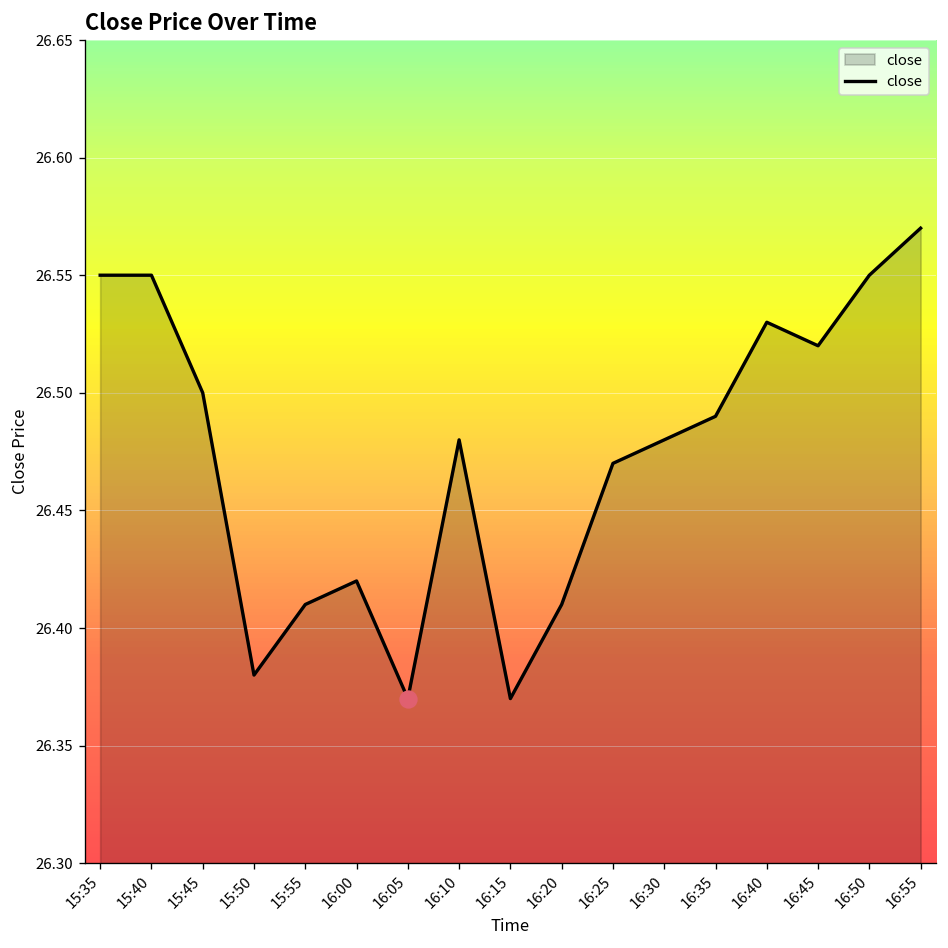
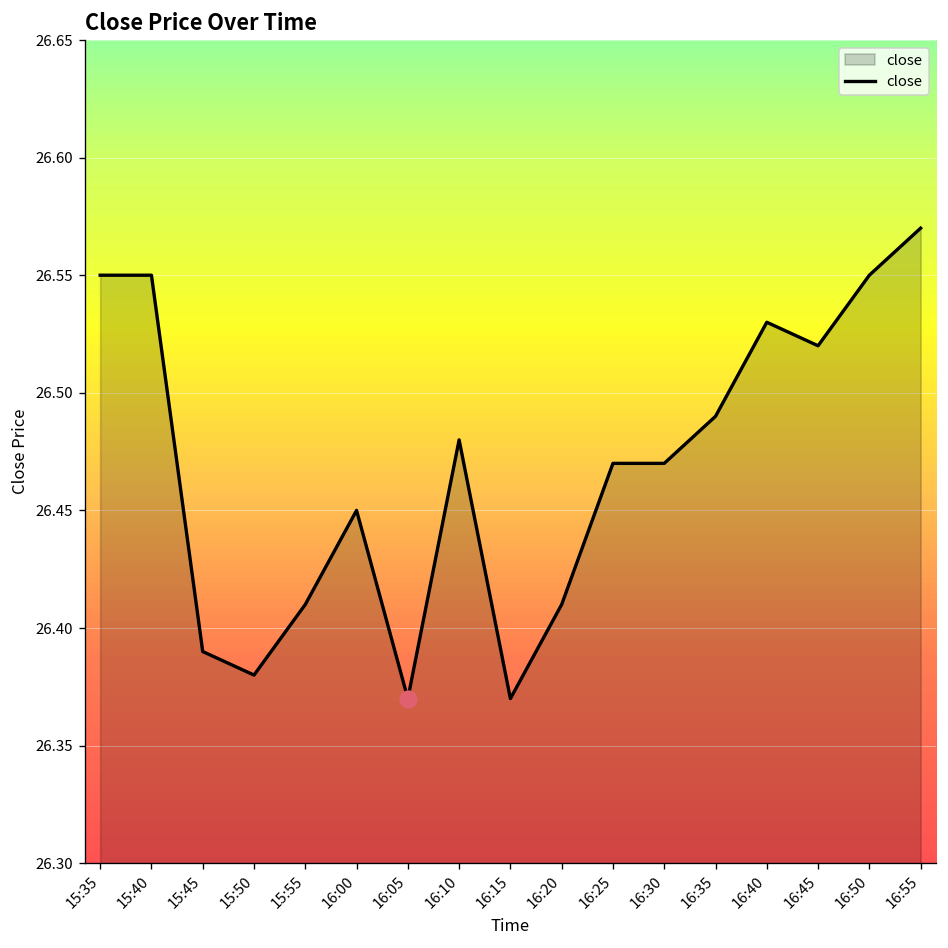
close, 15:45: 26.50 -> 26.39
close, 16:00: 26.42 -> 26.45
close, 16:30: 26.48 -> 26.47
